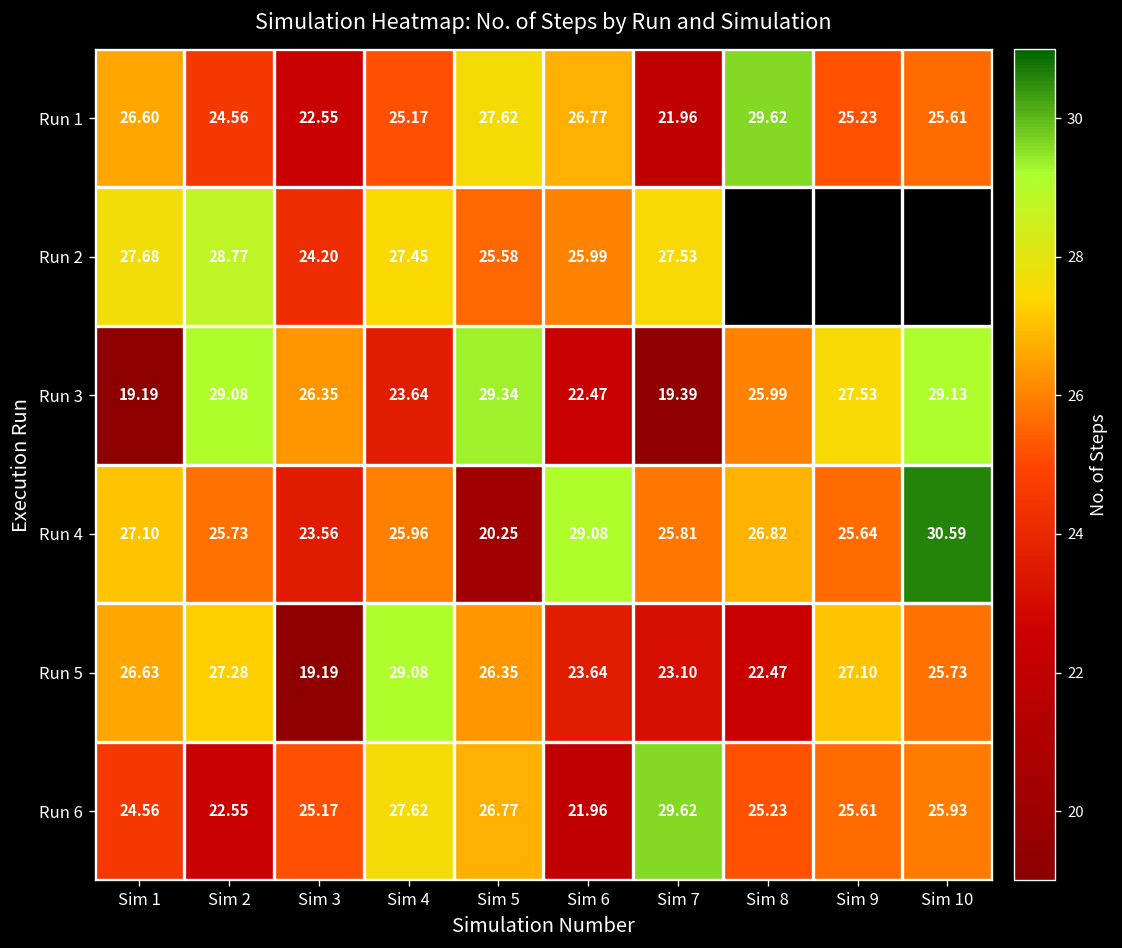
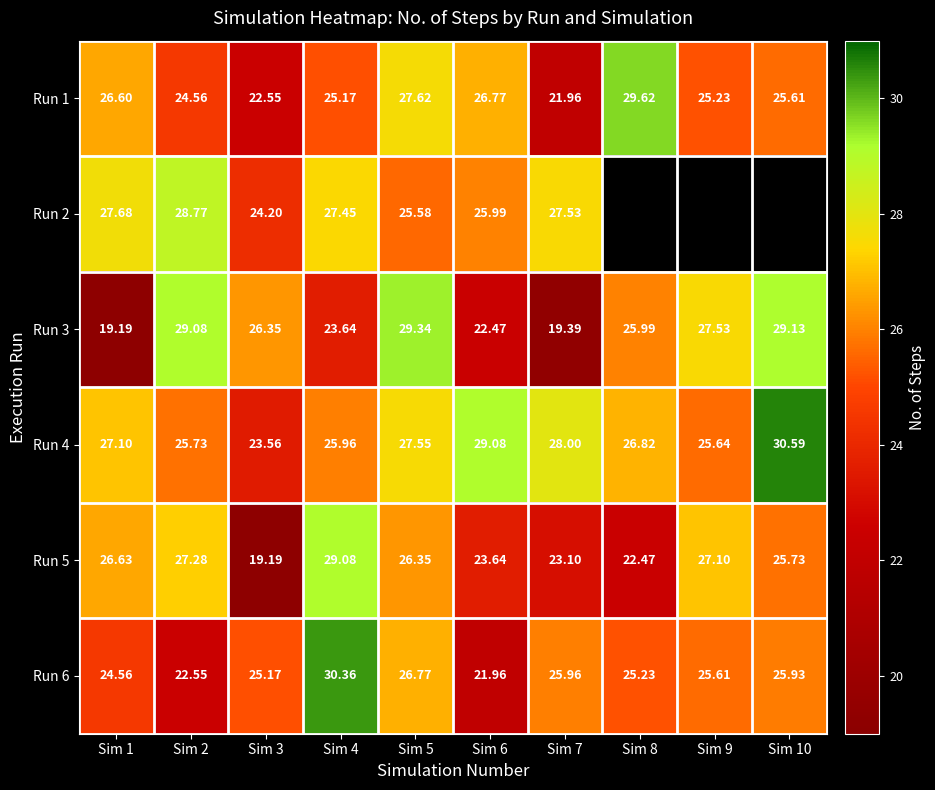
Run 4, Sim 5: 20.25 -> 27.55
Run 4, Sim 7: 25.81 -> 28.00
Run 6, Sim 4: 27.62 -> 30.36
Run 6, Sim 7: 29.62 -> 25.96
